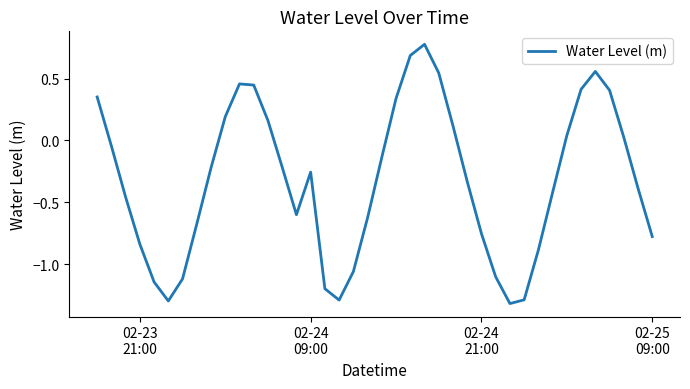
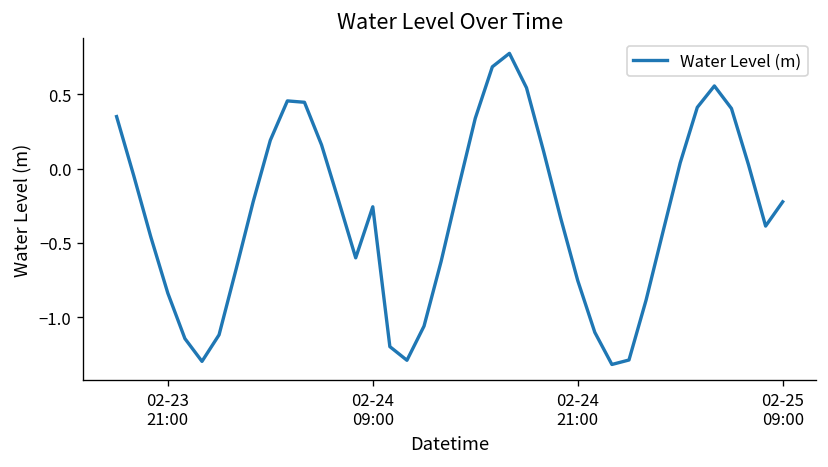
02-25 09:00: -0.78 -> -0.22
